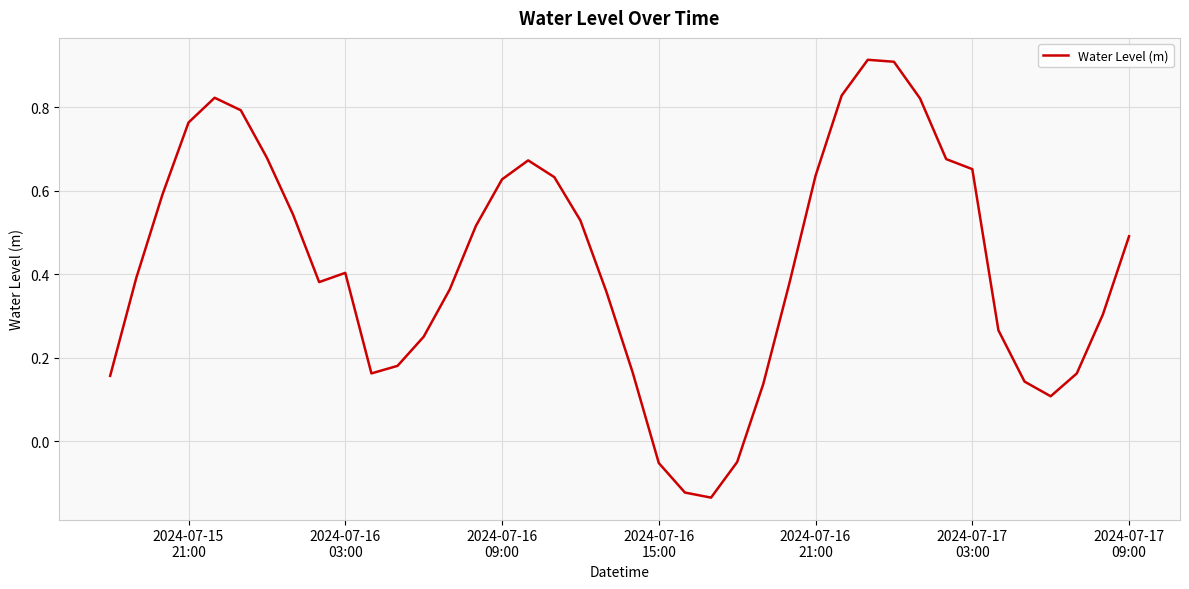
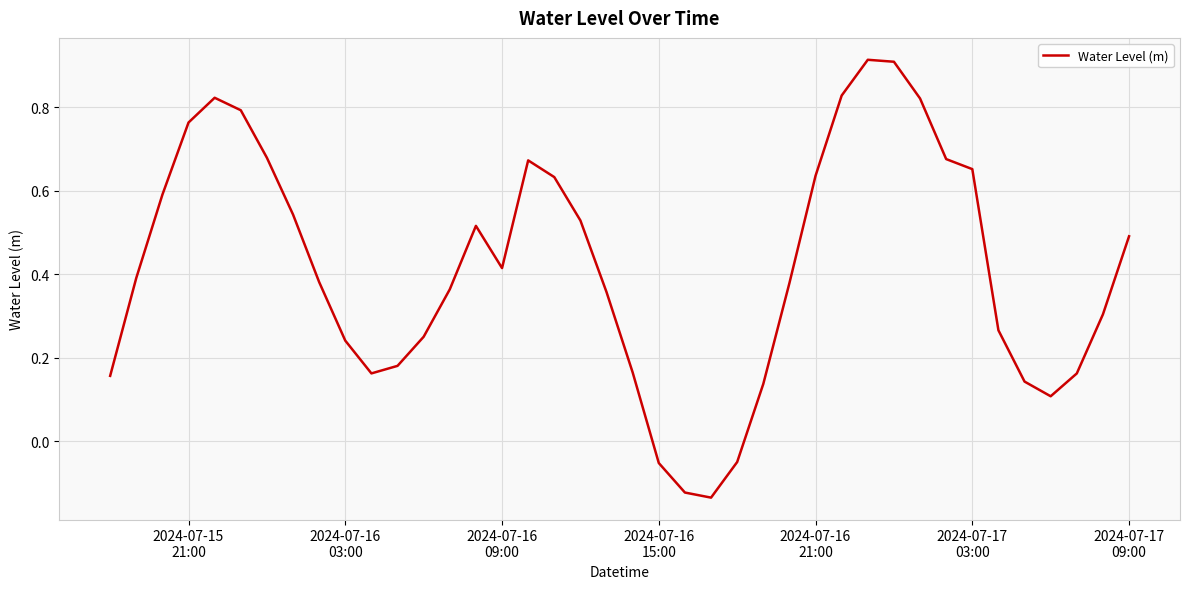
2024-07-16 03:00: 0.40 -> 0.24
2024-07-16 09:00: 0.63 -> 0.41
